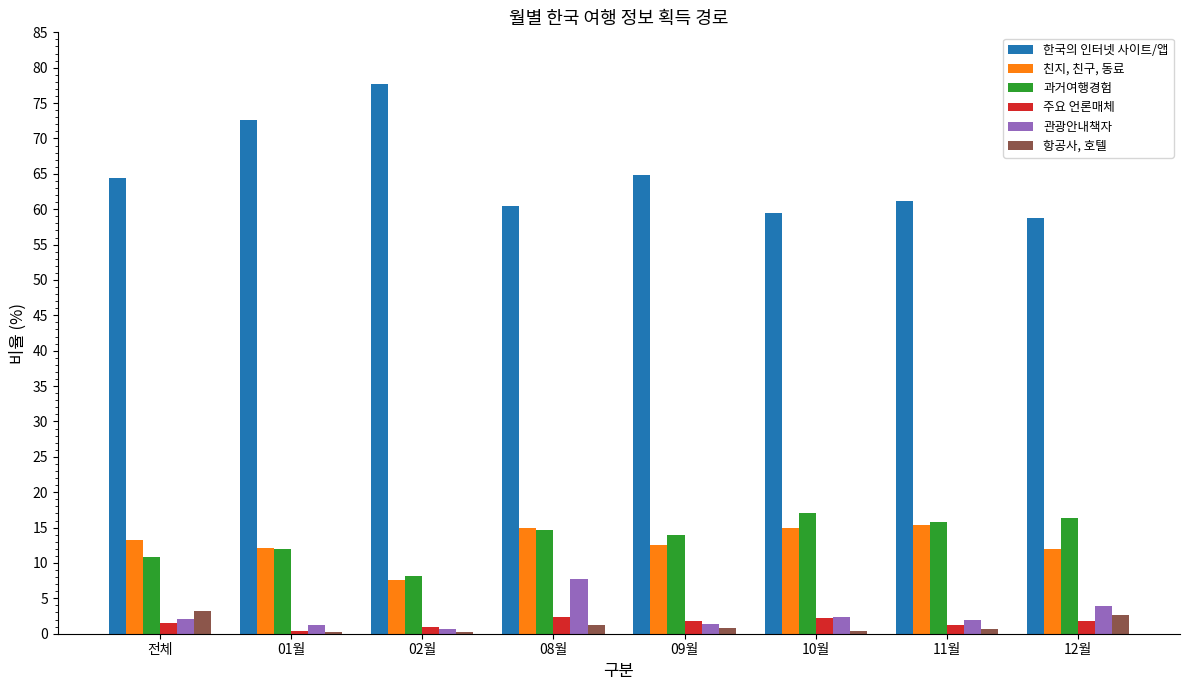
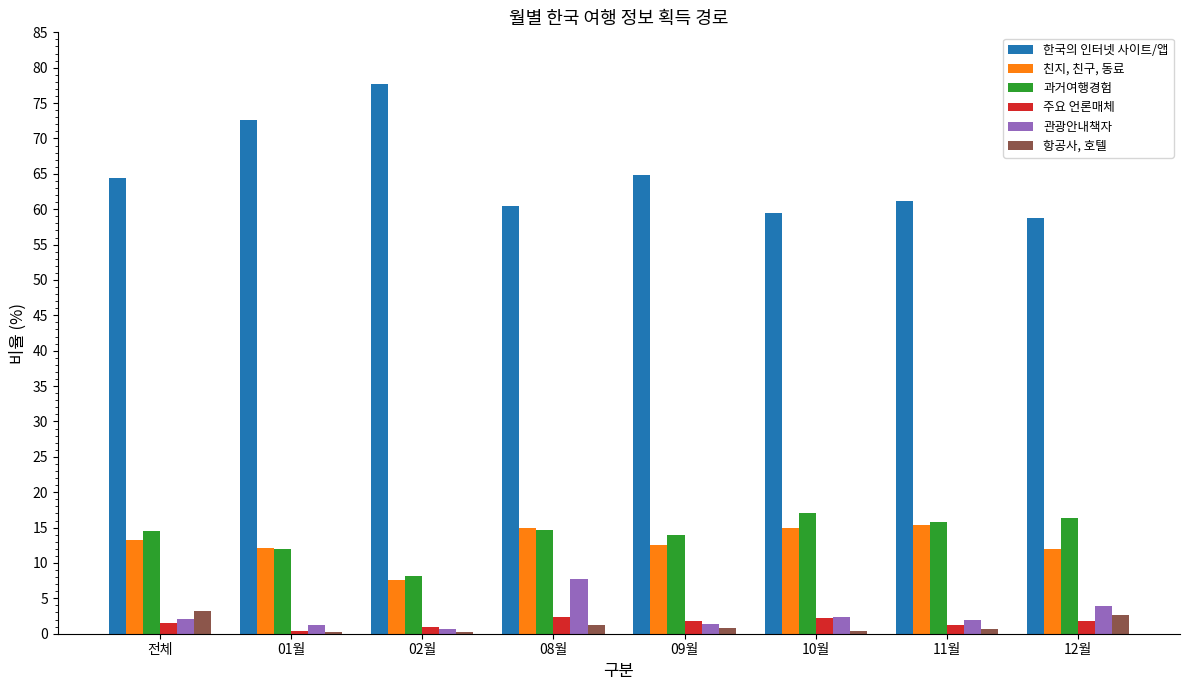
과거여행경험, 전체: 11 -> 15
